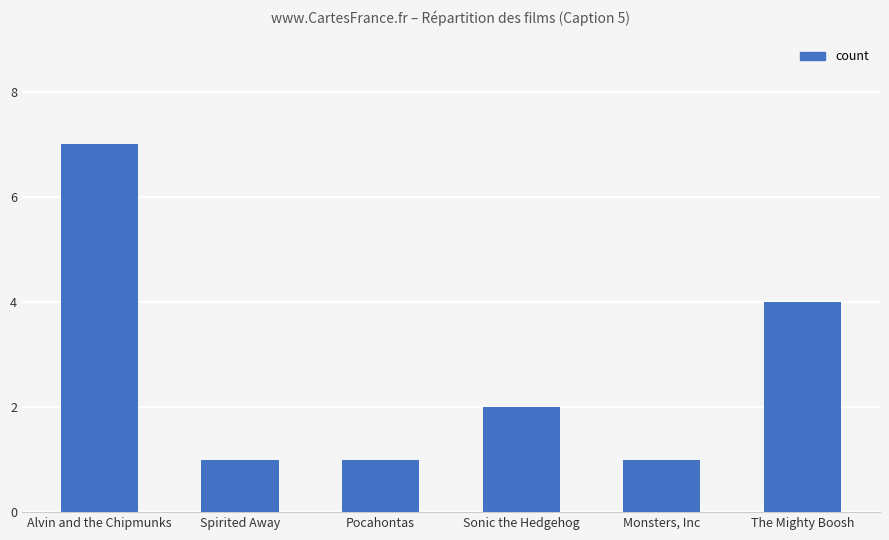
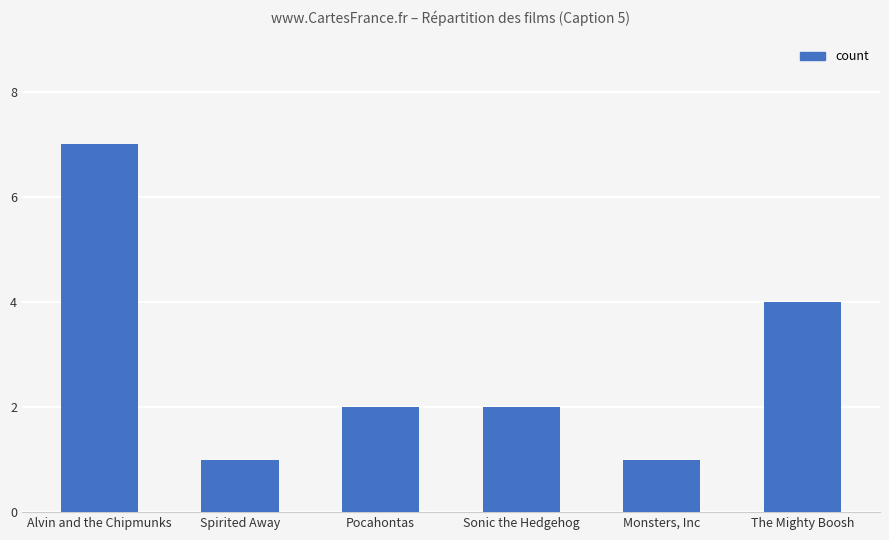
Pocahontas: 1 -> 2
